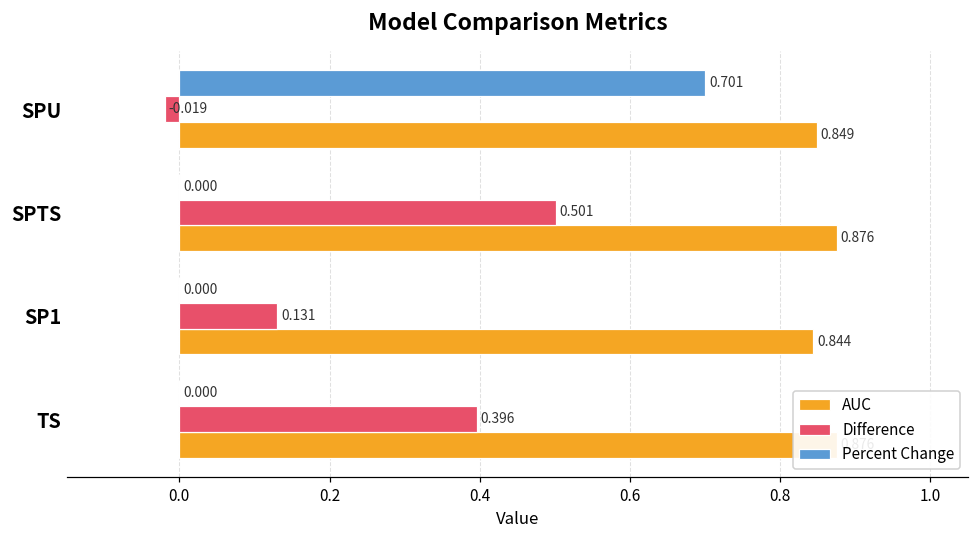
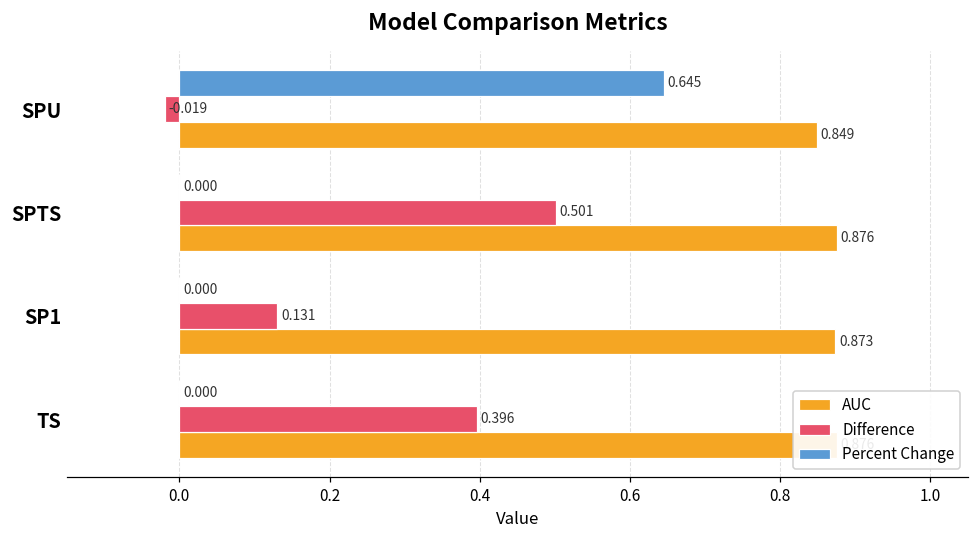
Percent Change, SPU: 0.701 -> 0.645
AUC, SP1: 0.844 -> 0.873
